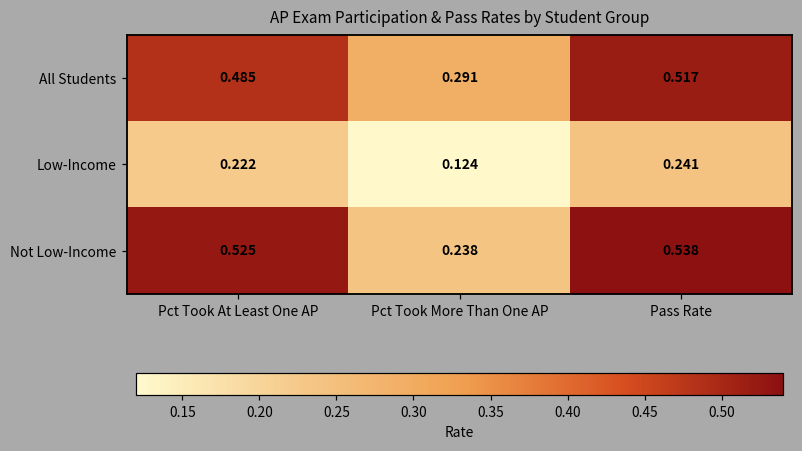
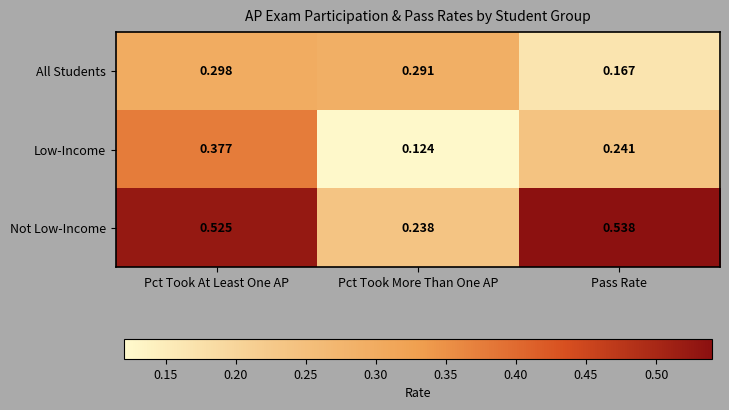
All Students, Pct Took At Least One AP: 0.485 -> 0.298
All Students, Pass Rate: 0.517 -> 0.167
Low-Income, Pct Took At Least One AP: 0.222 -> 0.377
